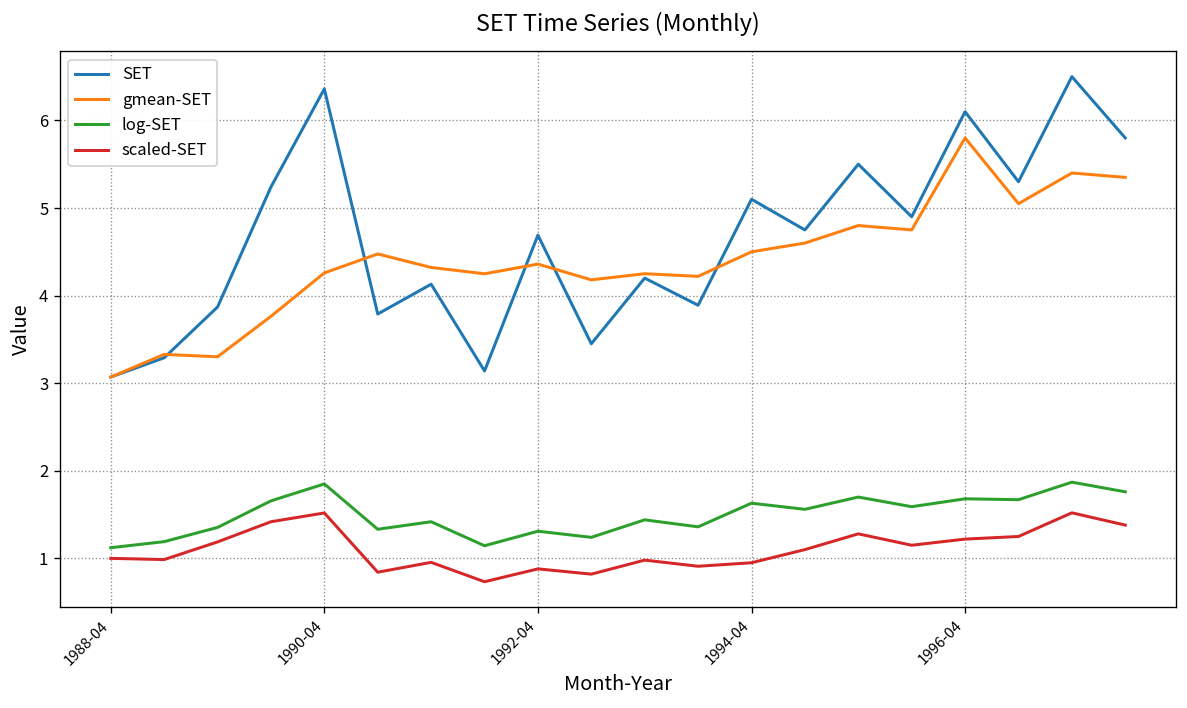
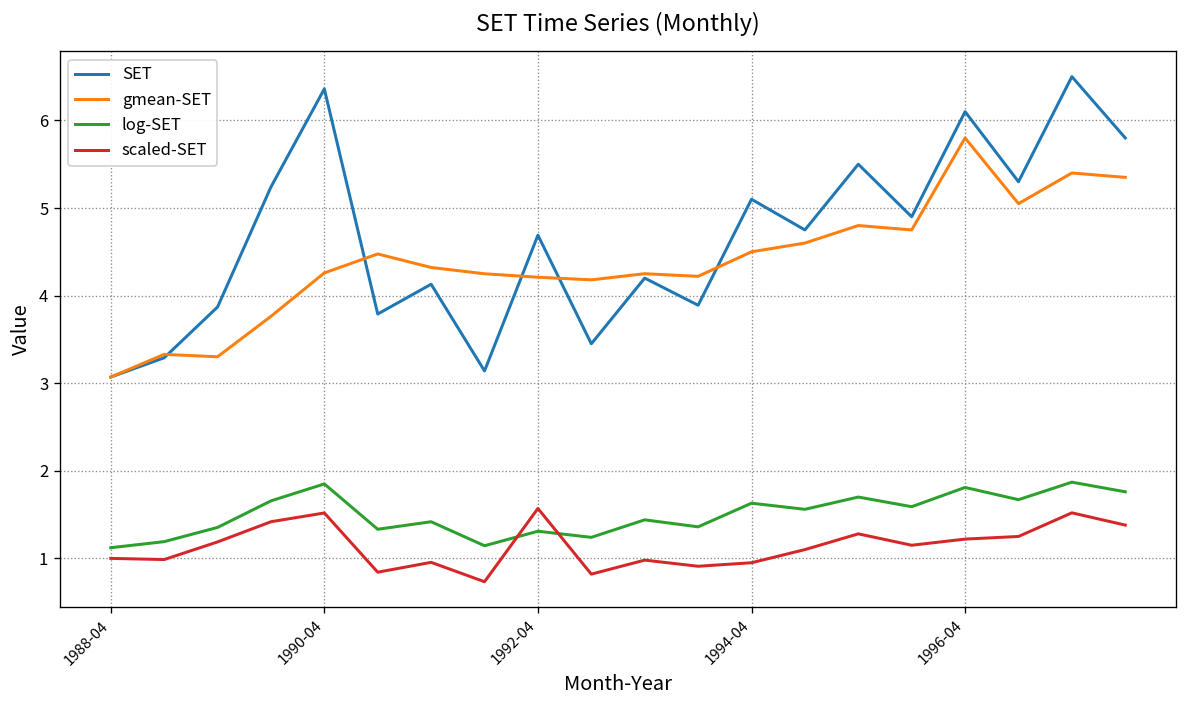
gmean-SET, 1992-04: 4.4 -> 4.2
scaled-SET, 1992-04: 0.9 -> 1.6
log-SET, 1996-04: 1.7 -> 1.8
